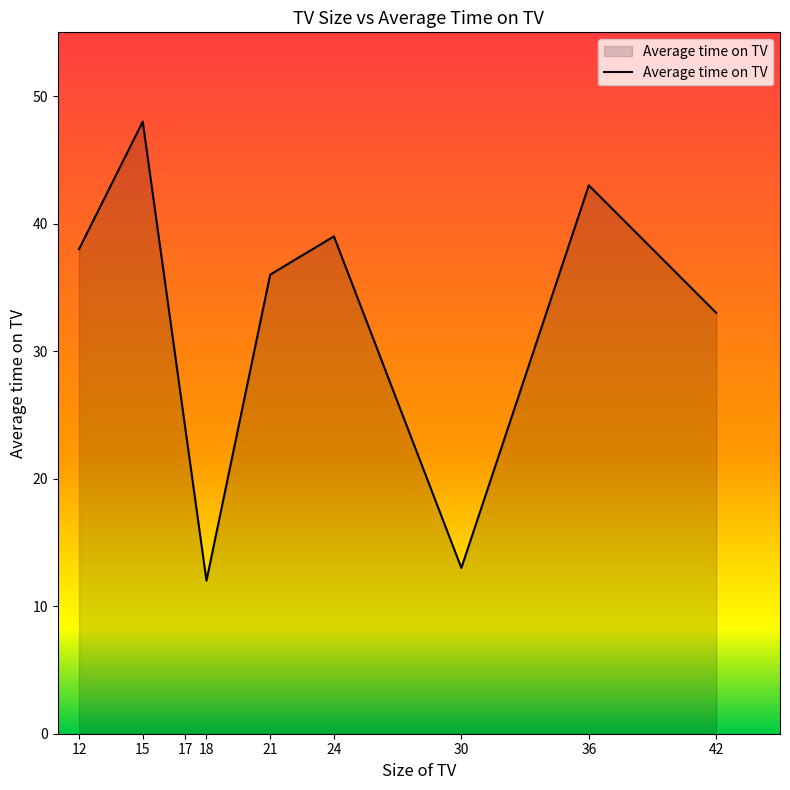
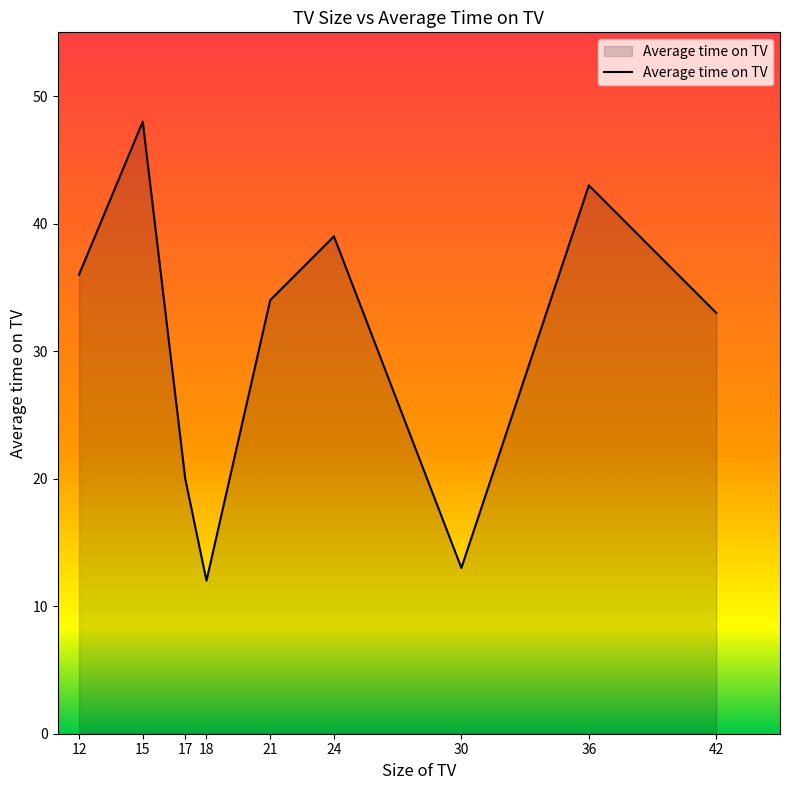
12: 38 -> 36
17: 24 -> 20
21: 36 -> 34
